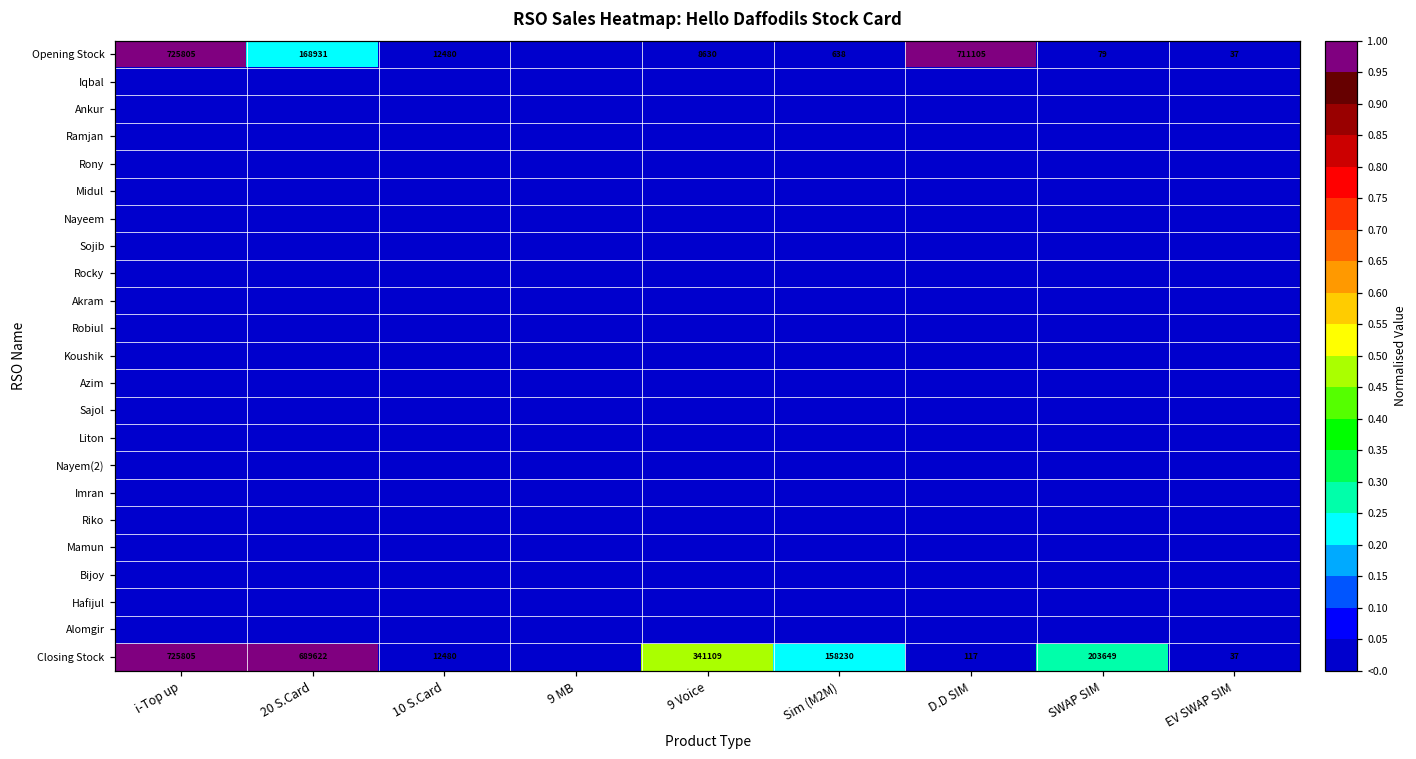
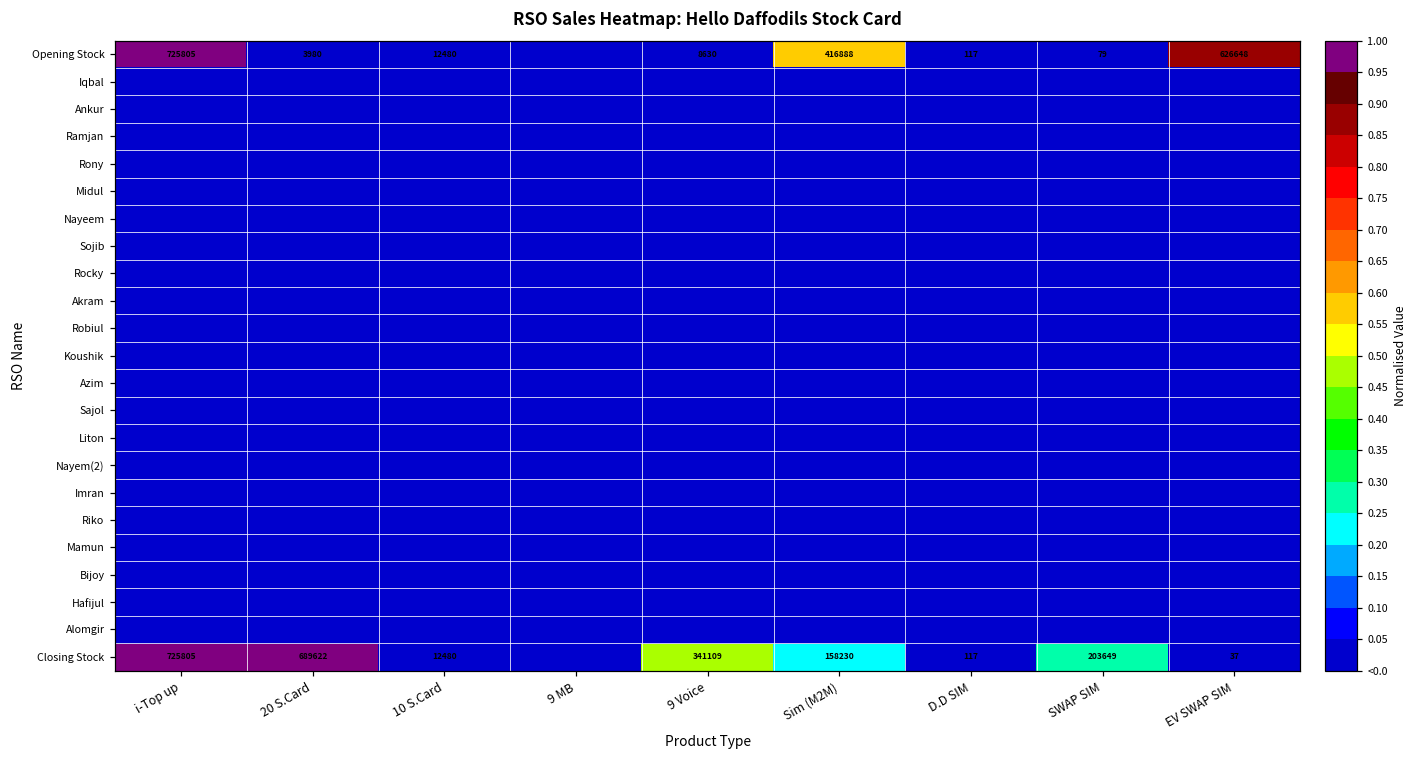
Opening Stock, 20 S.Card: 168931 -> 3980
Opening Stock, Sim (M2M): 638 -> 416888
Opening Stock, D.D SIM: 711105 -> 117
Opening Stock, EV SWAP SIM: 37 -> 626648
